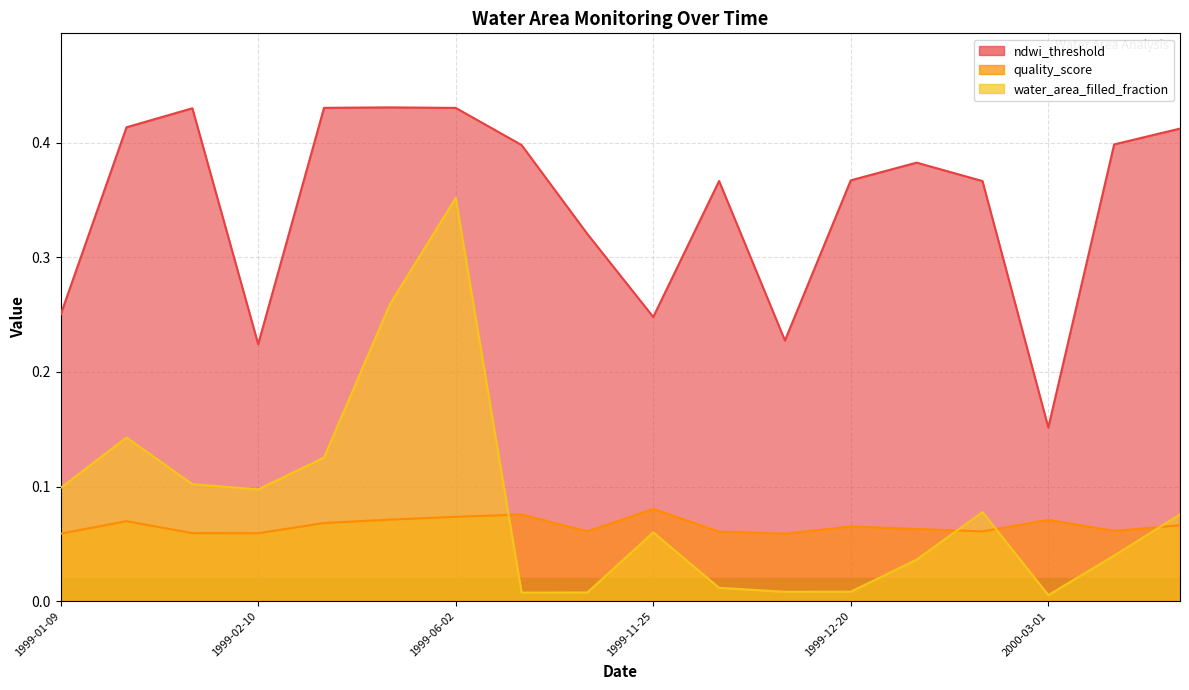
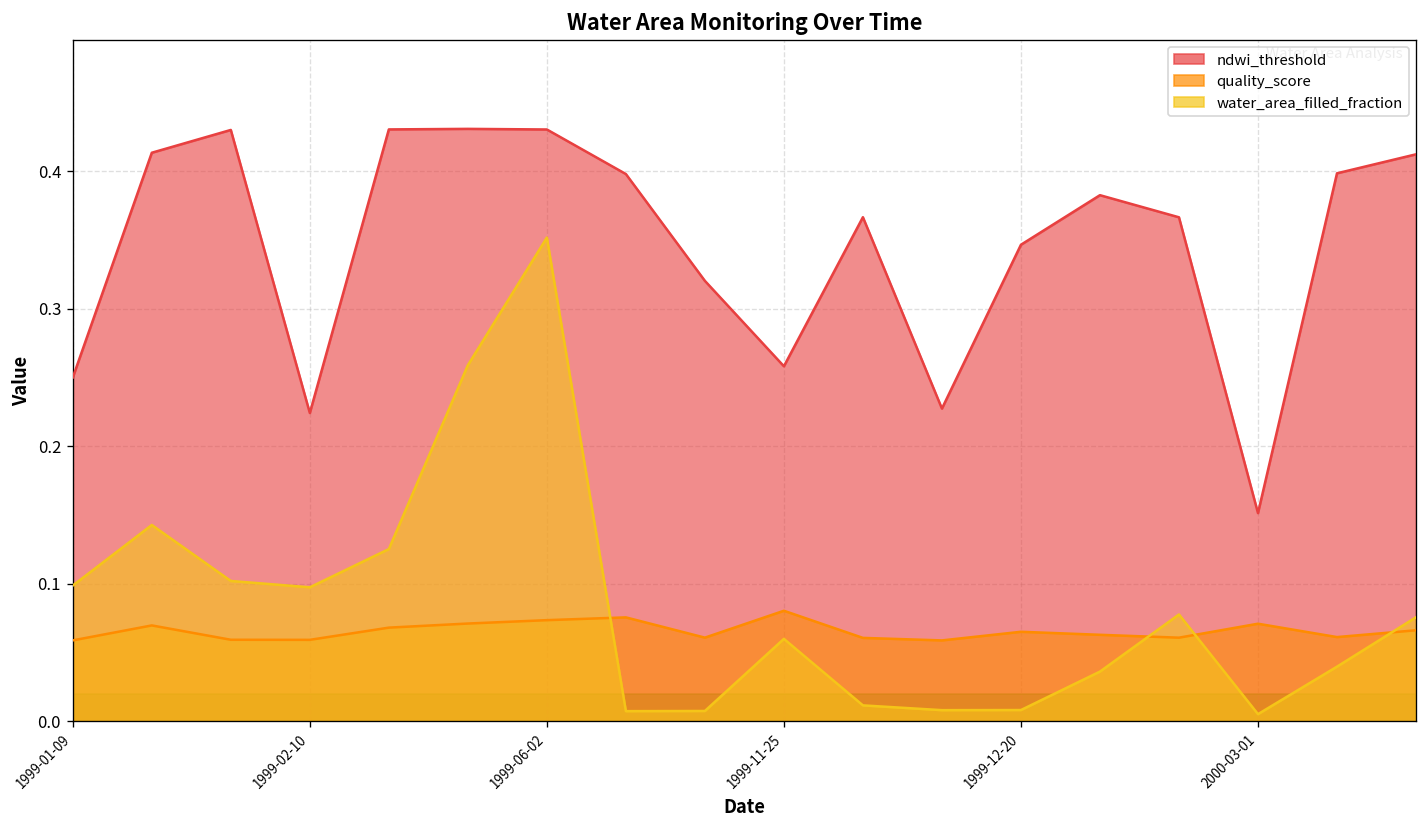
ndwi_threshold, 1999-11-25: 0.248 -> 0.258
ndwi_threshold, 1999-12-20: 0.367 -> 0.347
